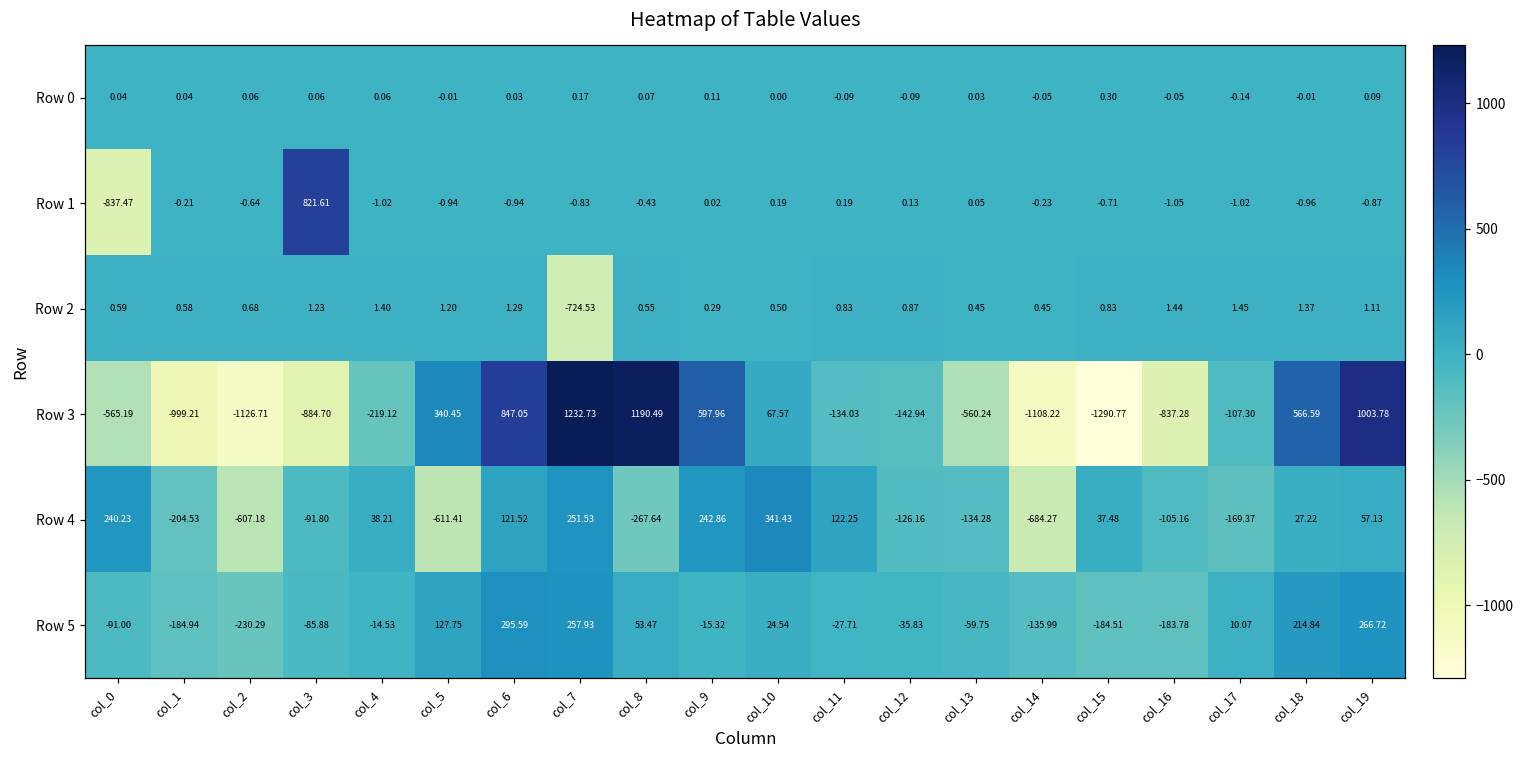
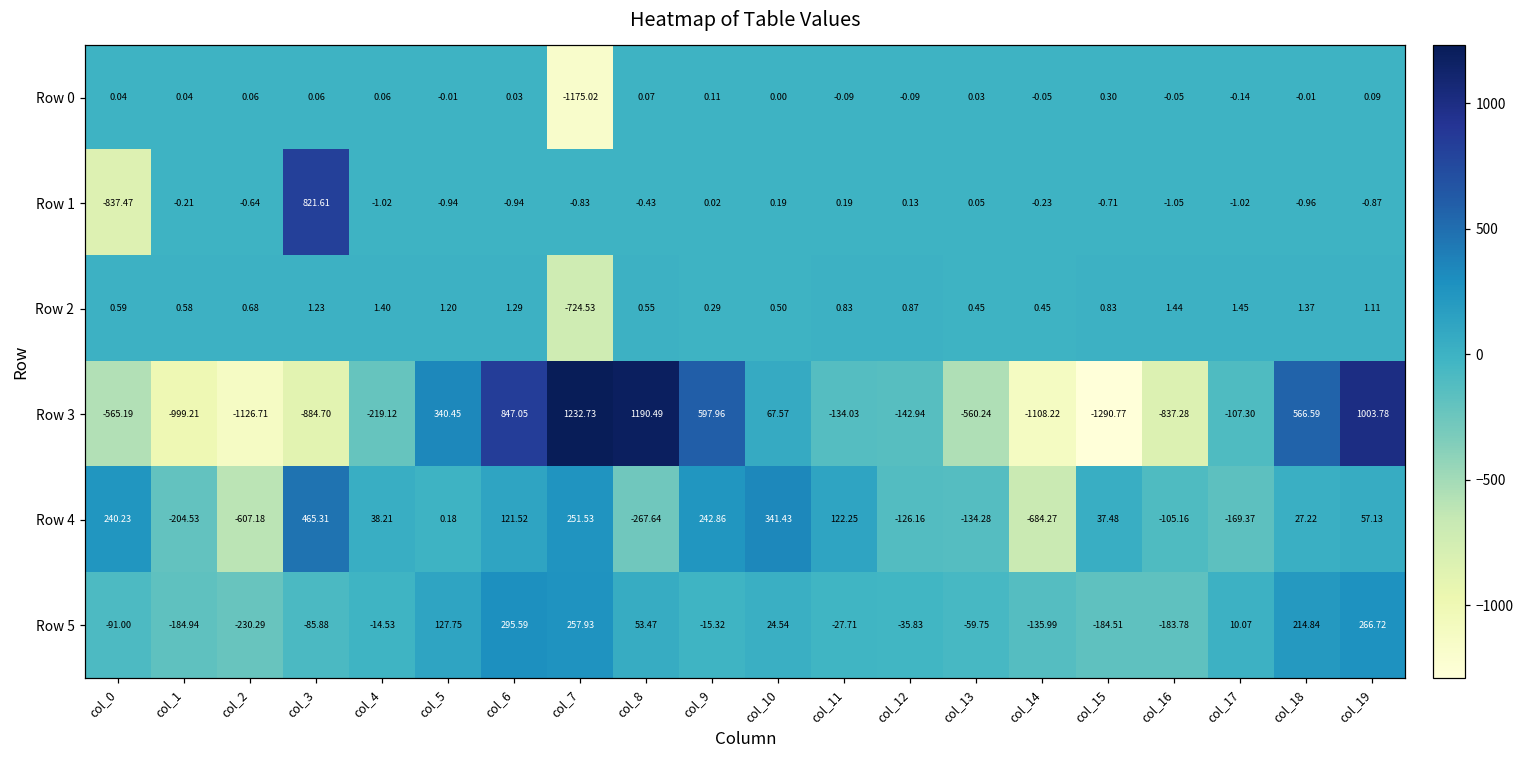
Row 0, col_7: 0.17 -> -1175.02
Row 4, col_3: -91.80 -> 465.31
Row 4, col_5: -611.41 -> 0.18
